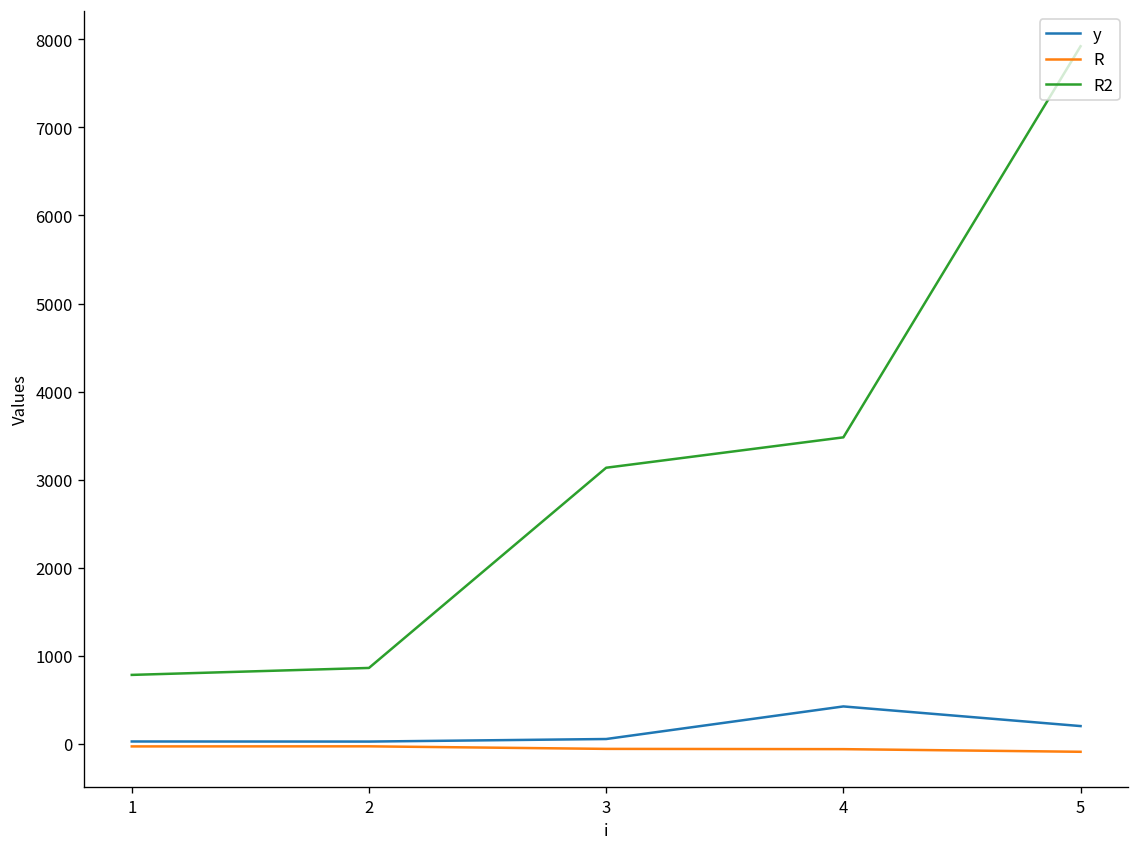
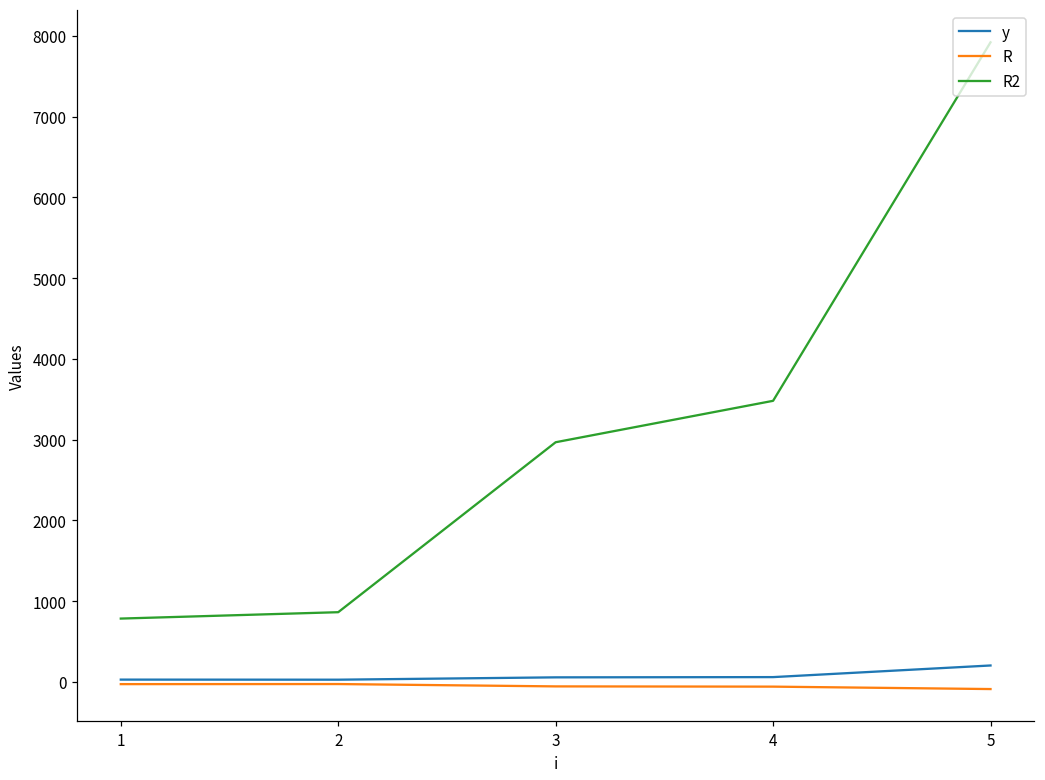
R2, 3: 3100 -> 3000
y, 4: 400 -> 100
